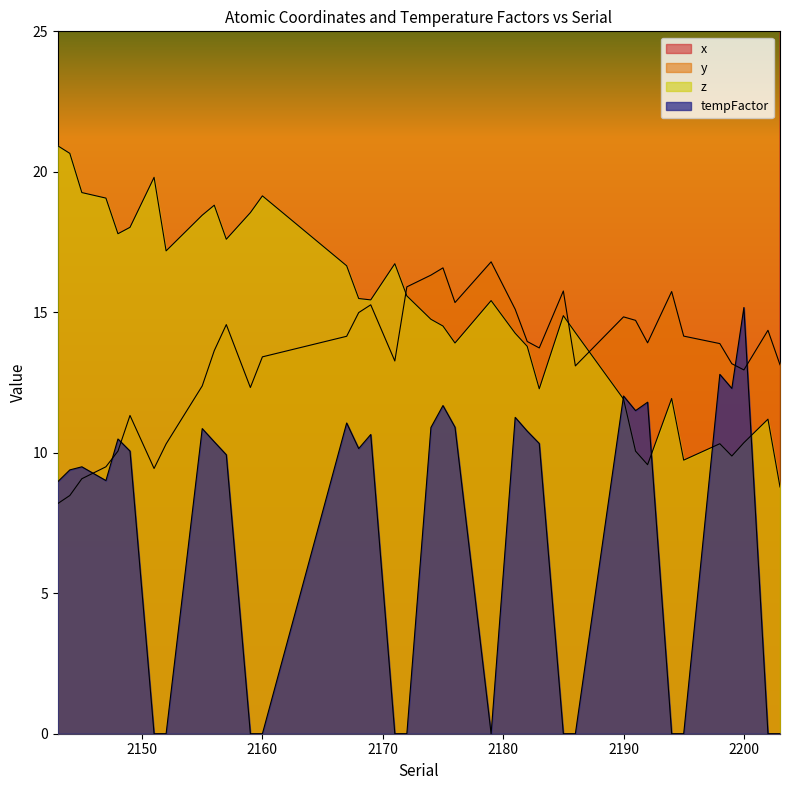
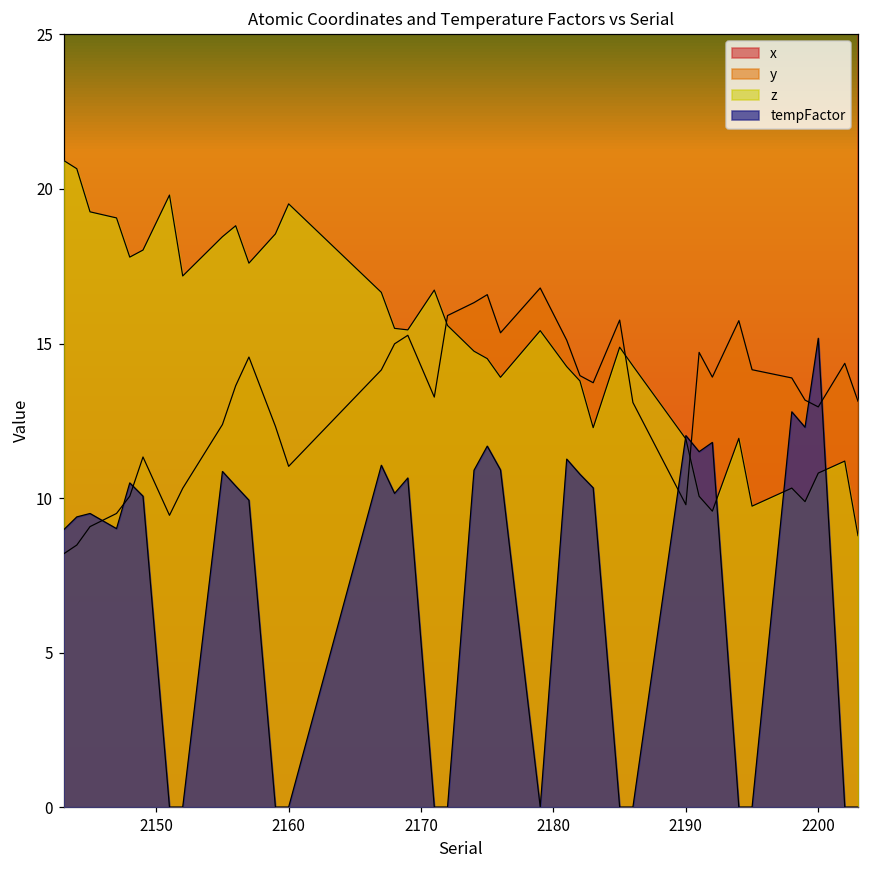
y, 2160: 13.4 -> 11.0
z, 2160: 19.1 -> 19.5
y, 2190: 14.8 -> 9.8
z, 2200: 10.4 -> 10.8
